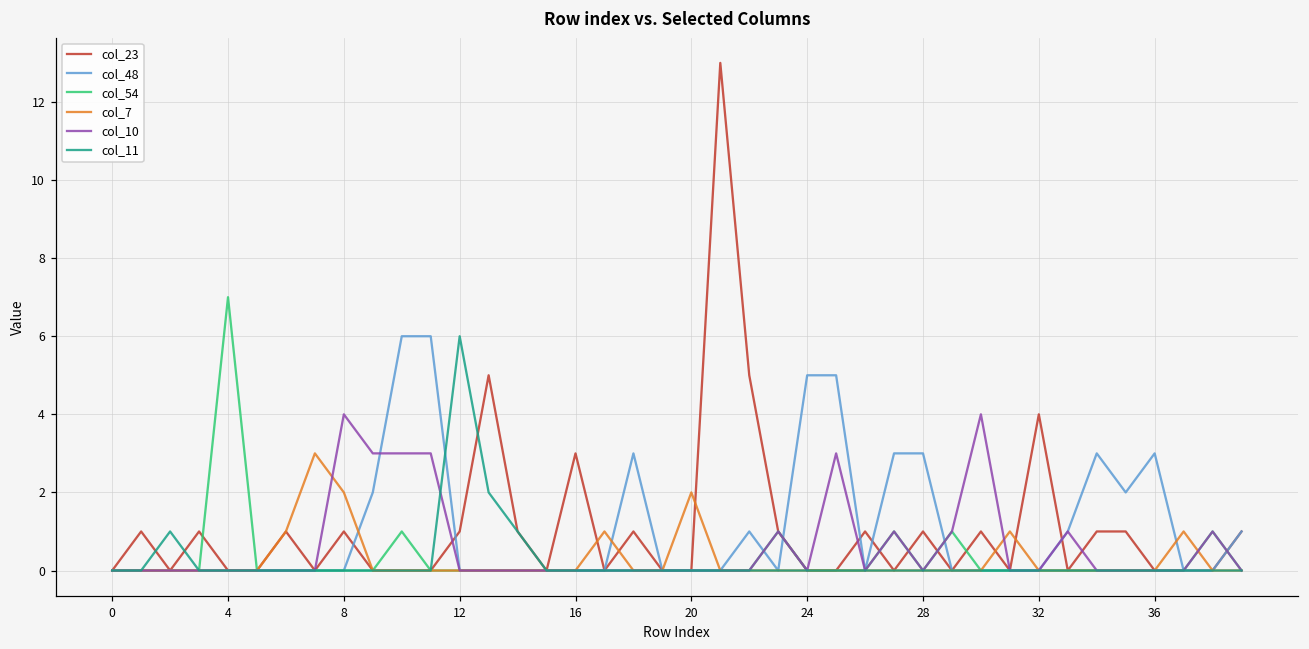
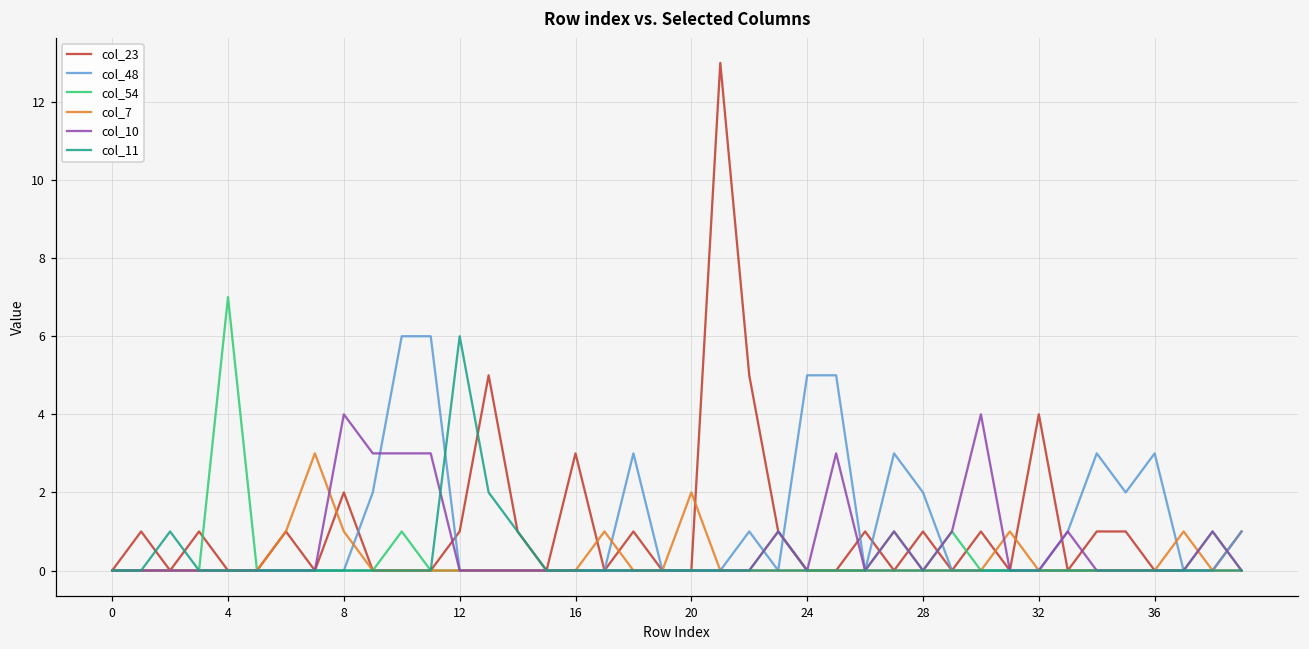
col_23, 8: 1 -> 2
col_7, 8: 2 -> 1
col_48, 28: 3 -> 2
